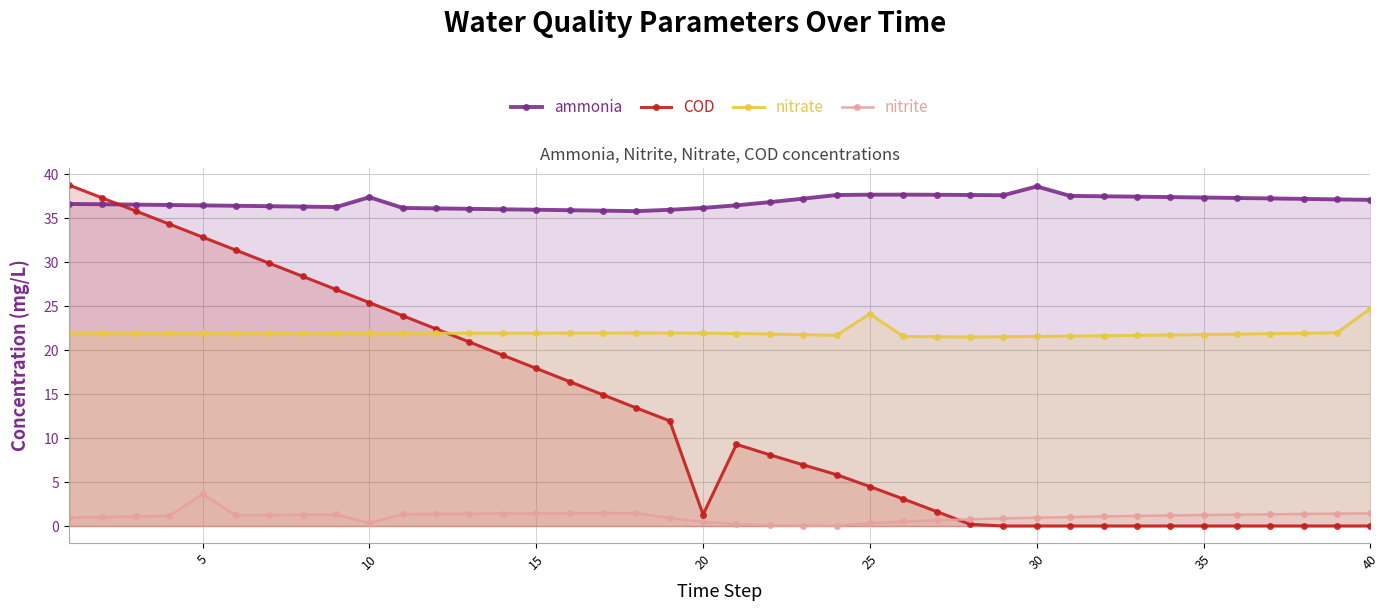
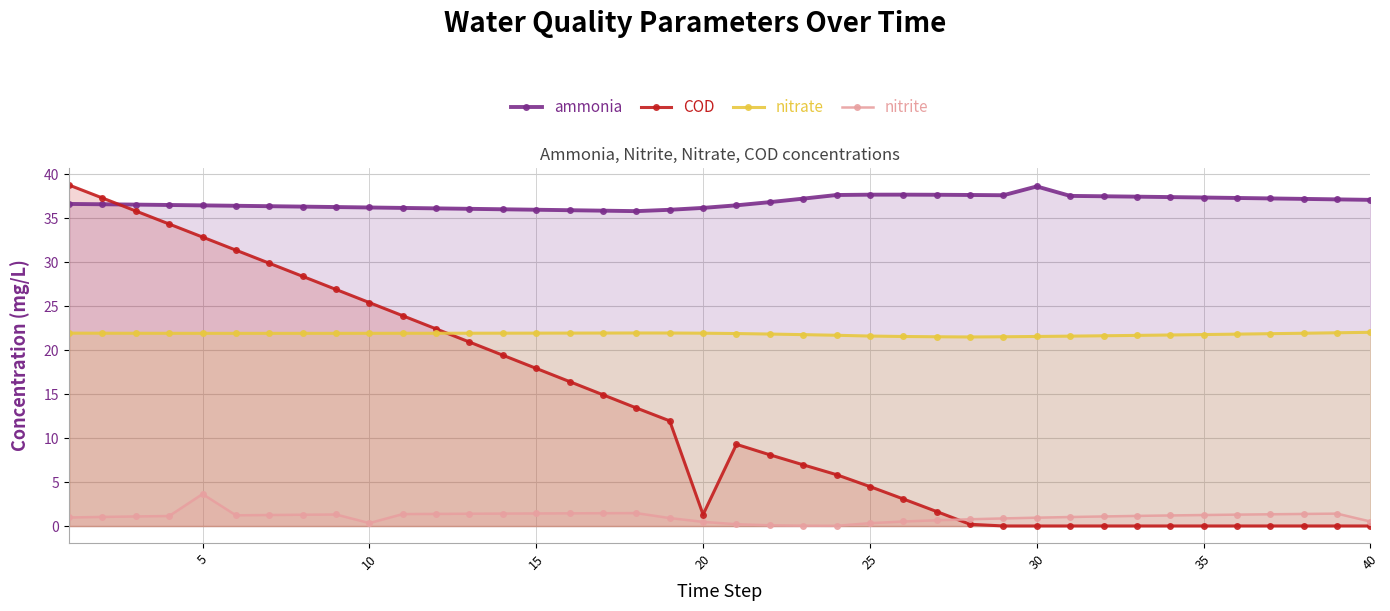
ammonia, 10: 37 -> 36
nitrate, 25: 24 -> 22
nitrate, 40: 25 -> 22
nitrite, 40: 1.4 -> 0.5
